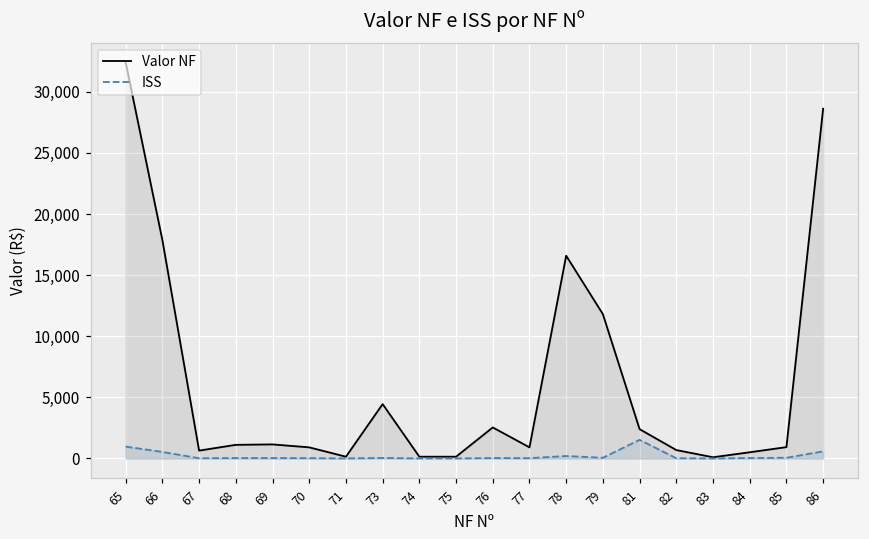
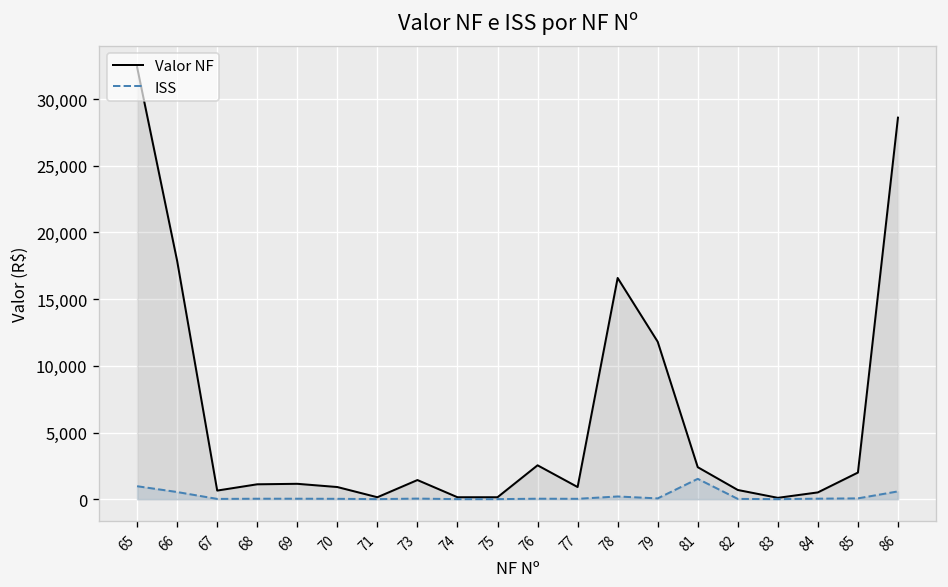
Valor NF, 73: 4,400 -> 1,400
Valor NF, 85: 900 -> 2,000
